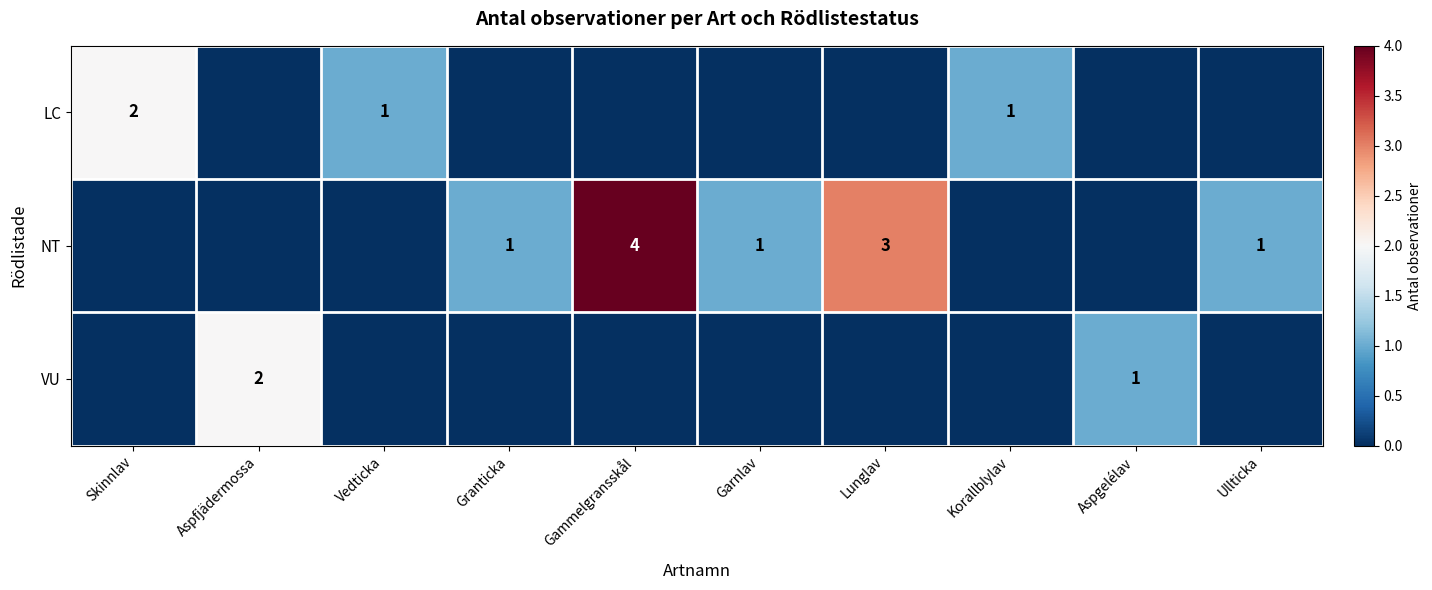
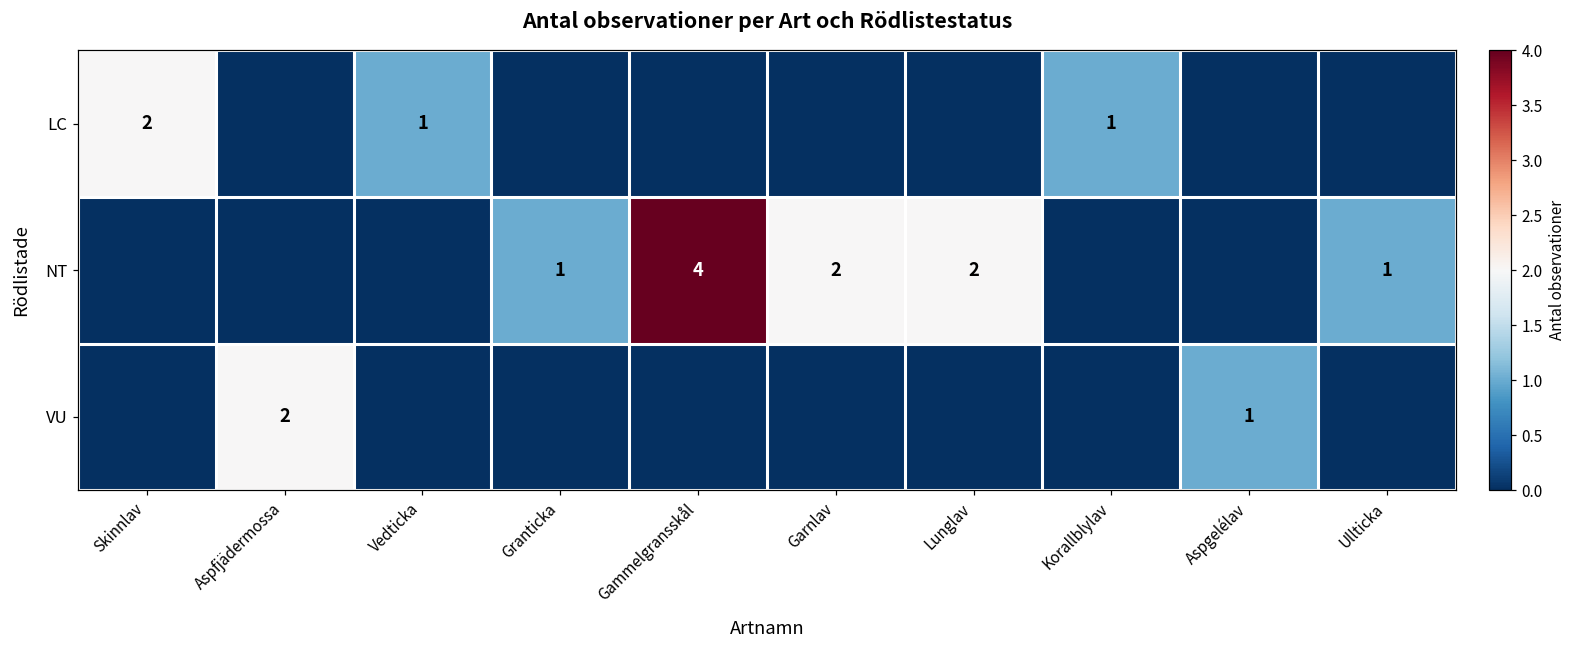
NT, Garnlav: 1 -> 2
NT, Lunglav: 3 -> 2
